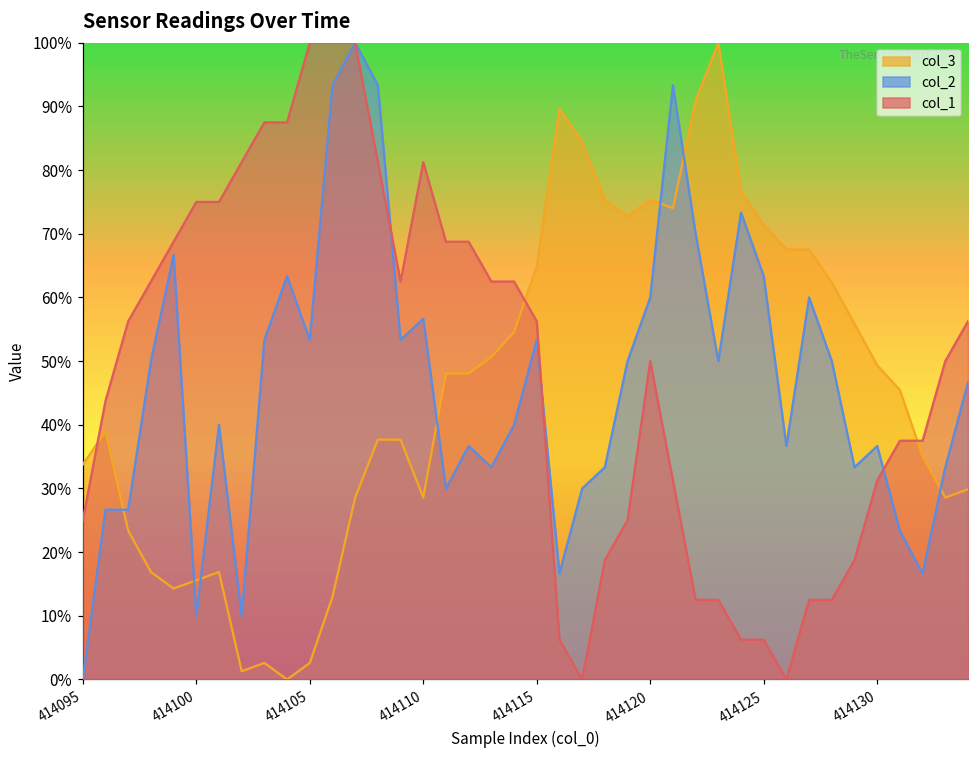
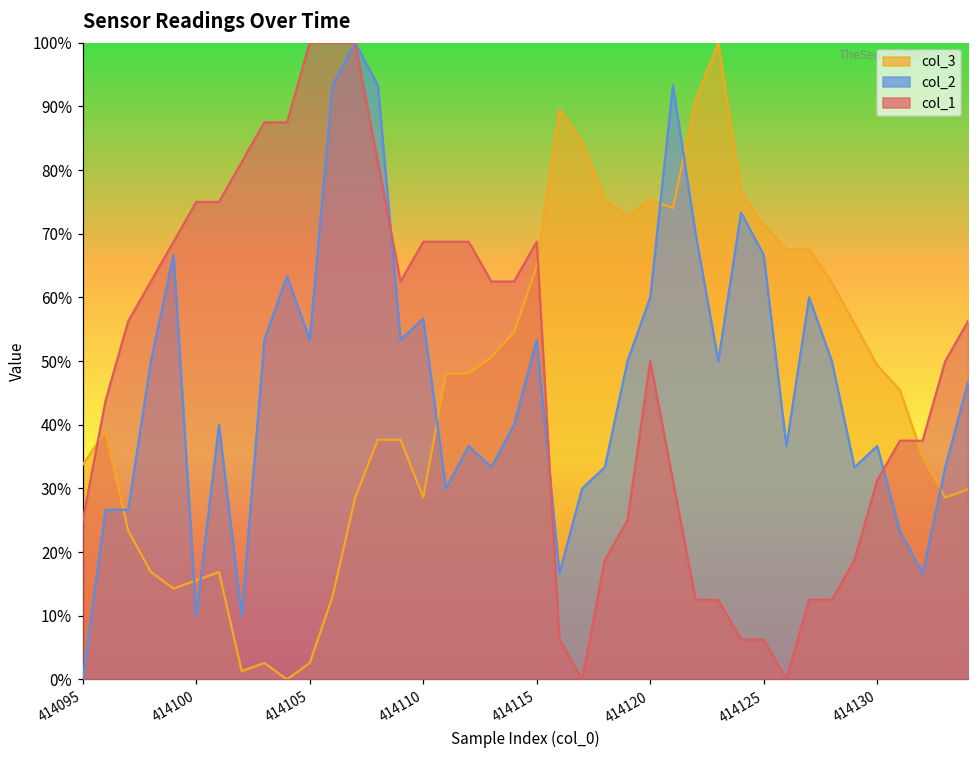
col_1, 414110: 81% -> 69%
col_1, 414115: 56% -> 69%
col_2, 414125: 63% -> 67%
